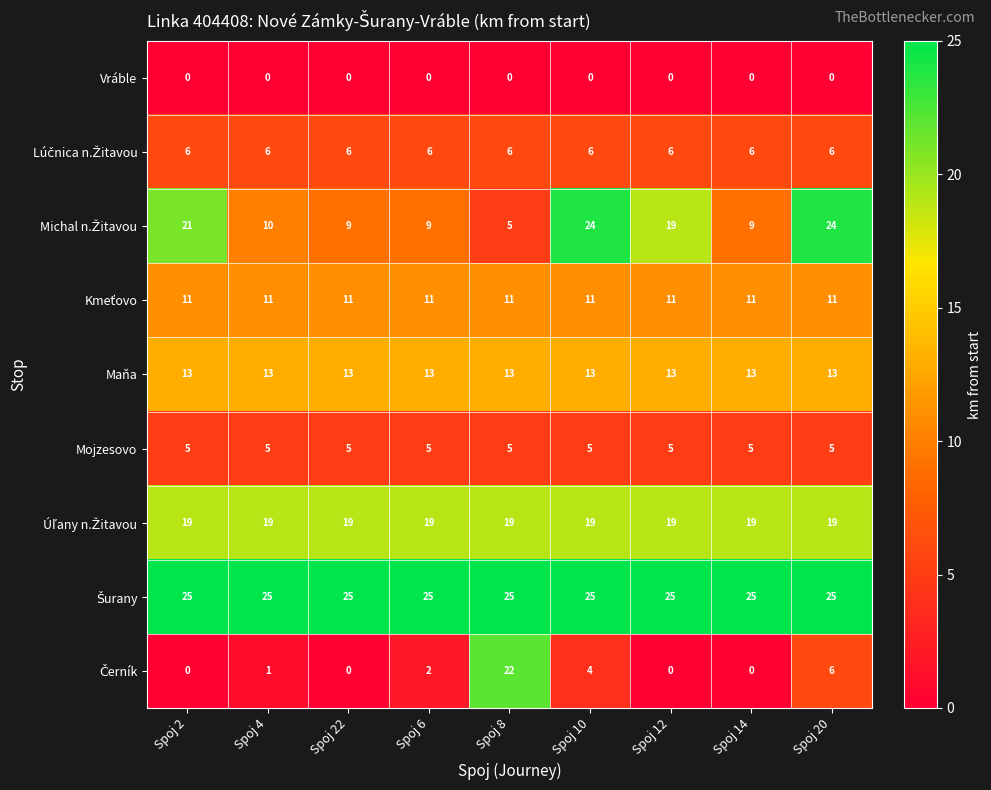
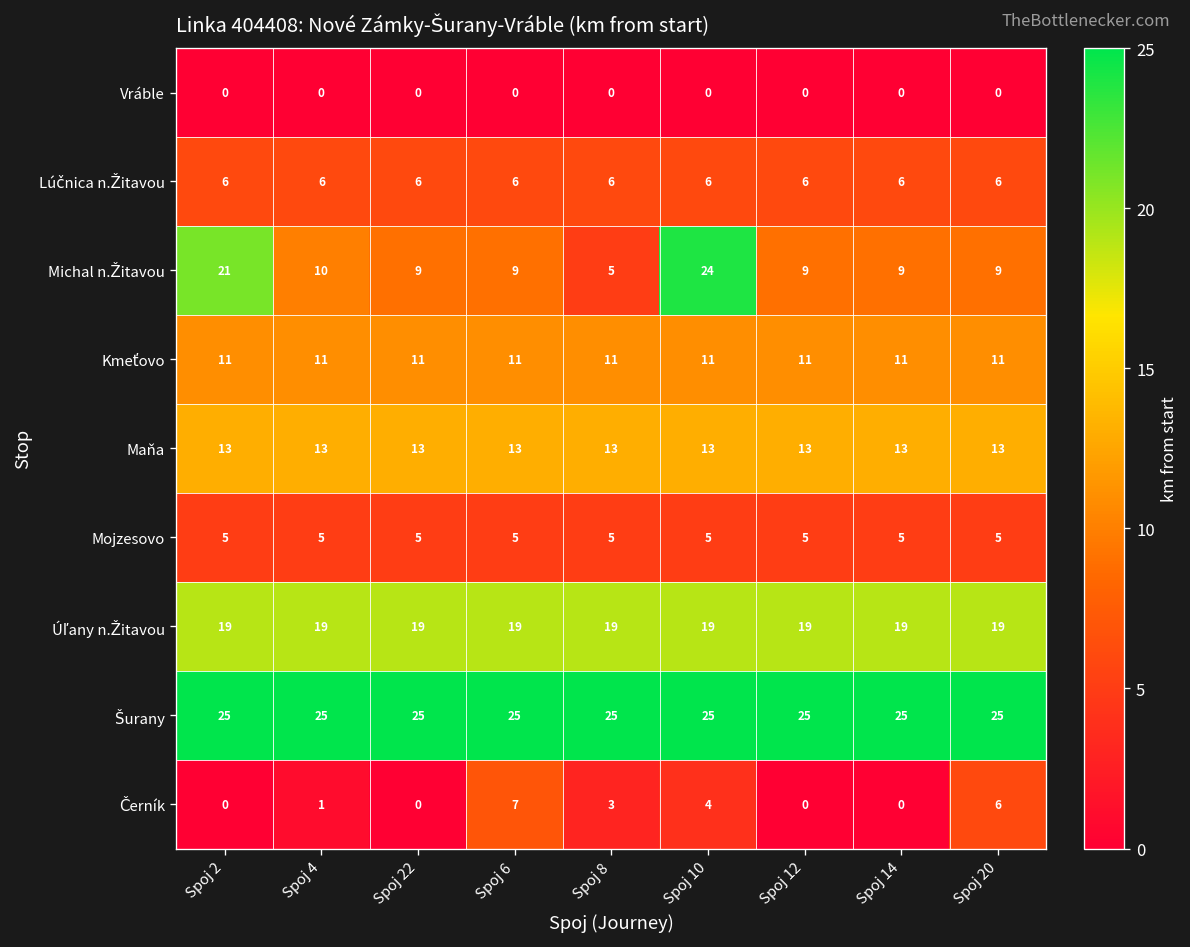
Michal n.Žitavou, Spoj 12: 19 -> 9
Michal n.Žitavou, Spoj 20: 24 -> 9
Černík, Spoj 6: 2 -> 7
Černík, Spoj 8: 22 -> 3
